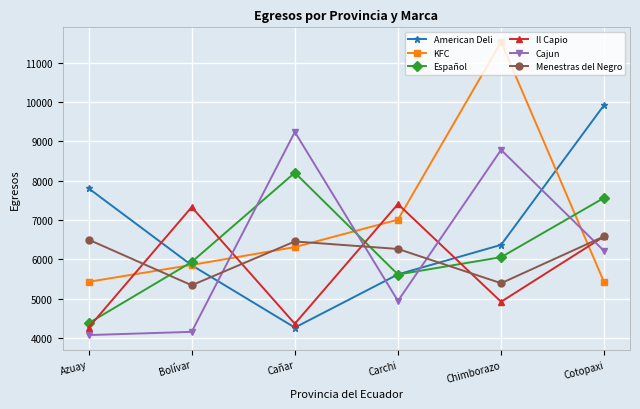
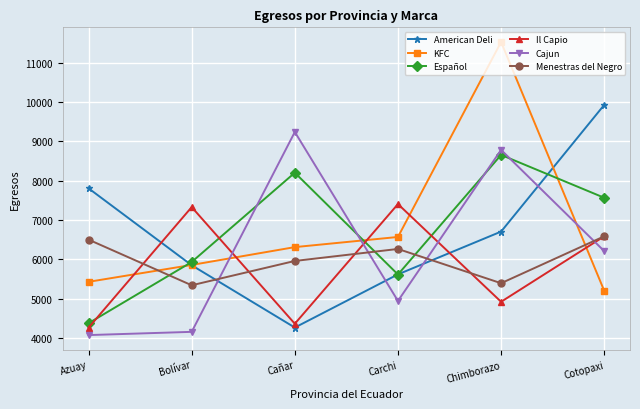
Menestras del Negro, Cañar: 6500 -> 6000
KFC, Carchi: 7000 -> 6600
American Deli, Chimborazo: 6400 -> 6700
Español, Chimborazo: 6100 -> 8700
KFC, Cotopaxi: 5400 -> 5200
